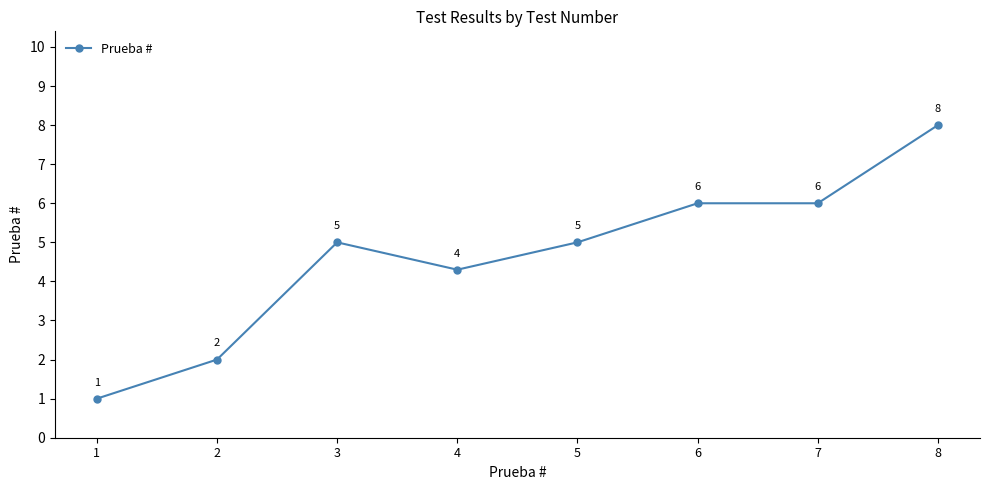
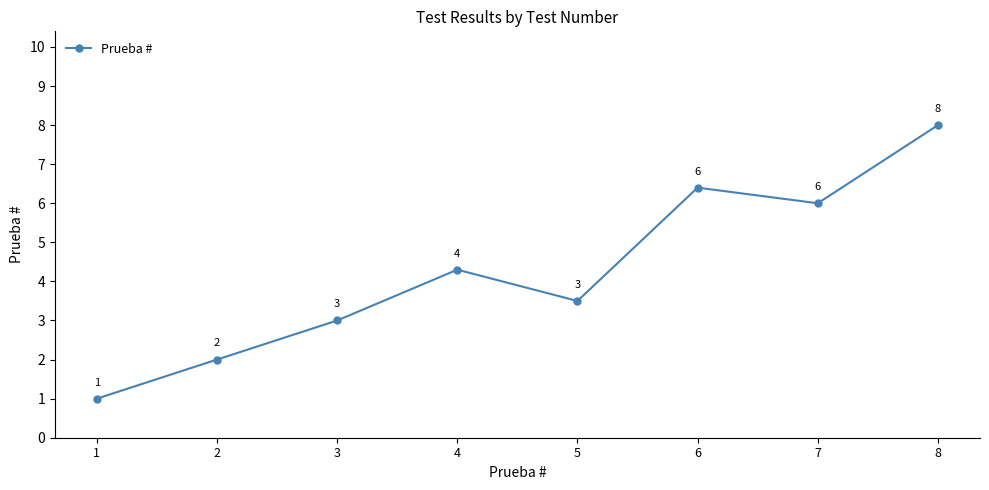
3: 5 -> 3
5: 5 -> 3
6: 6.0 -> 6.4
